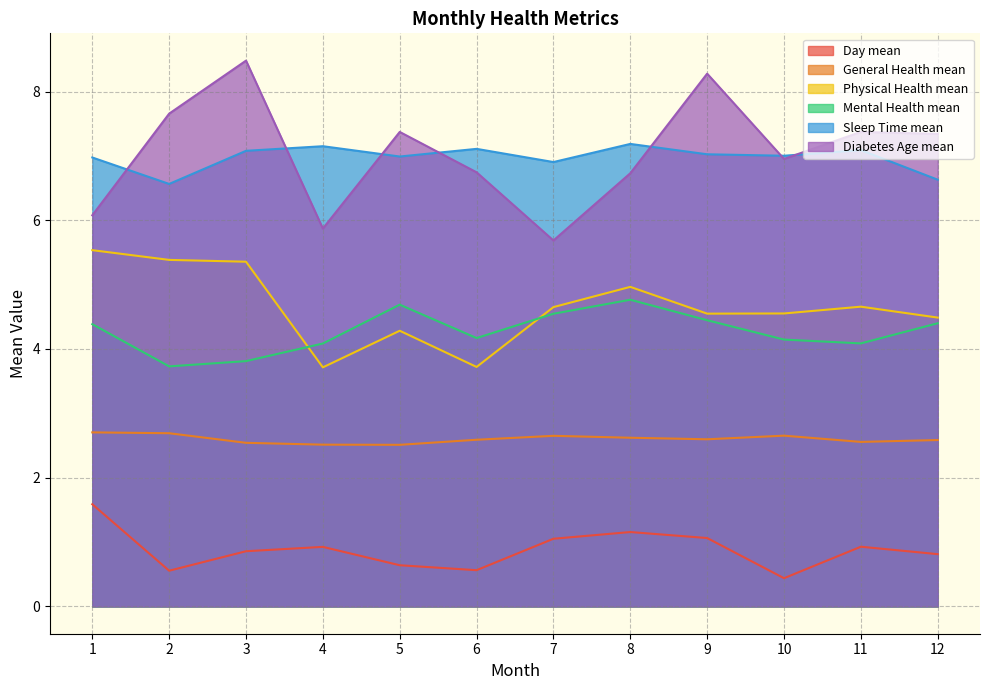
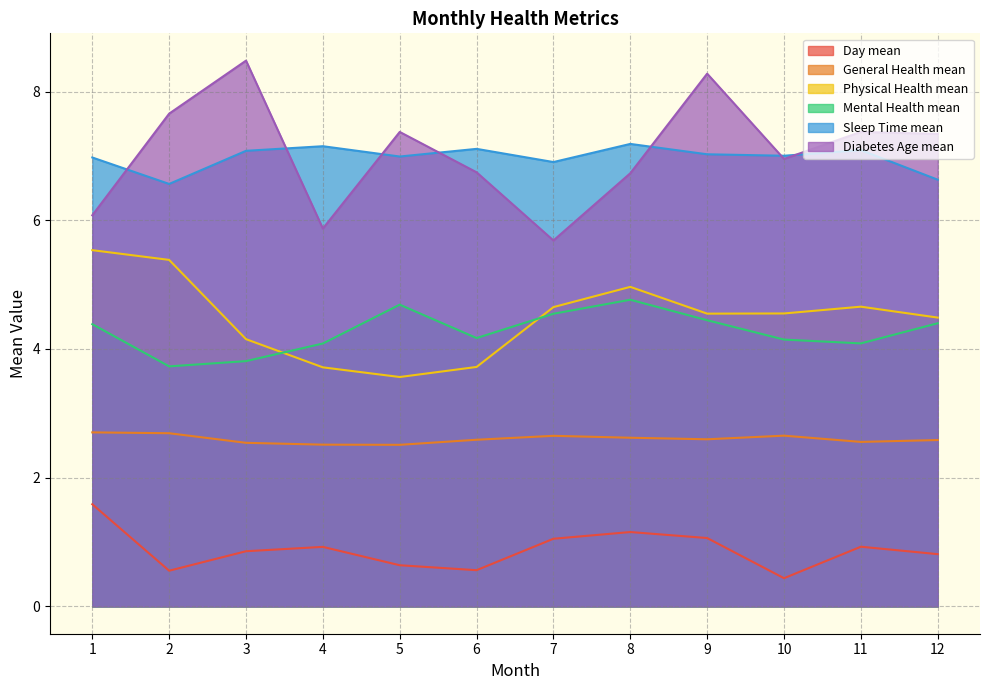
Physical Health mean, 3: 5.4 -> 4.2
Physical Health mean, 5: 4.3 -> 3.6
